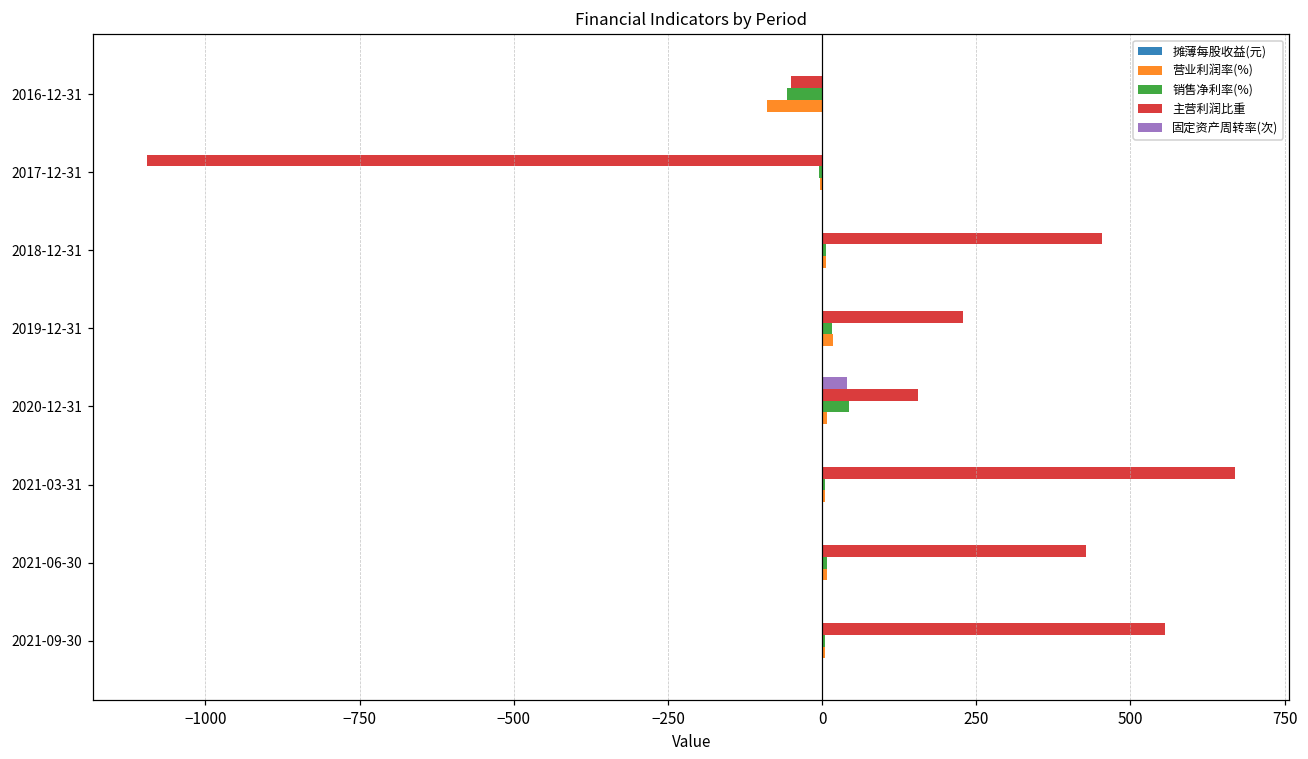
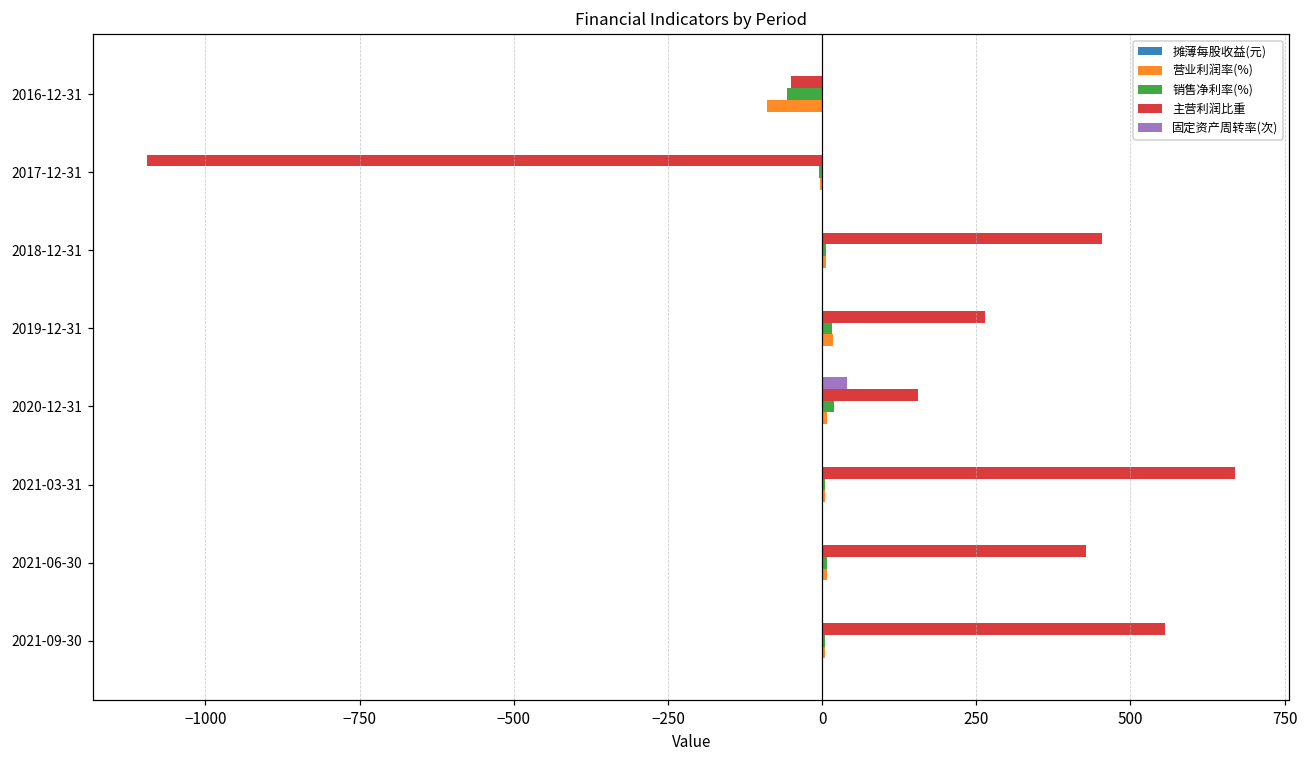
主营利润比重, 2019-12-31: 230 -> 260
销售净利率(%), 2020-12-31: 40 -> 20
